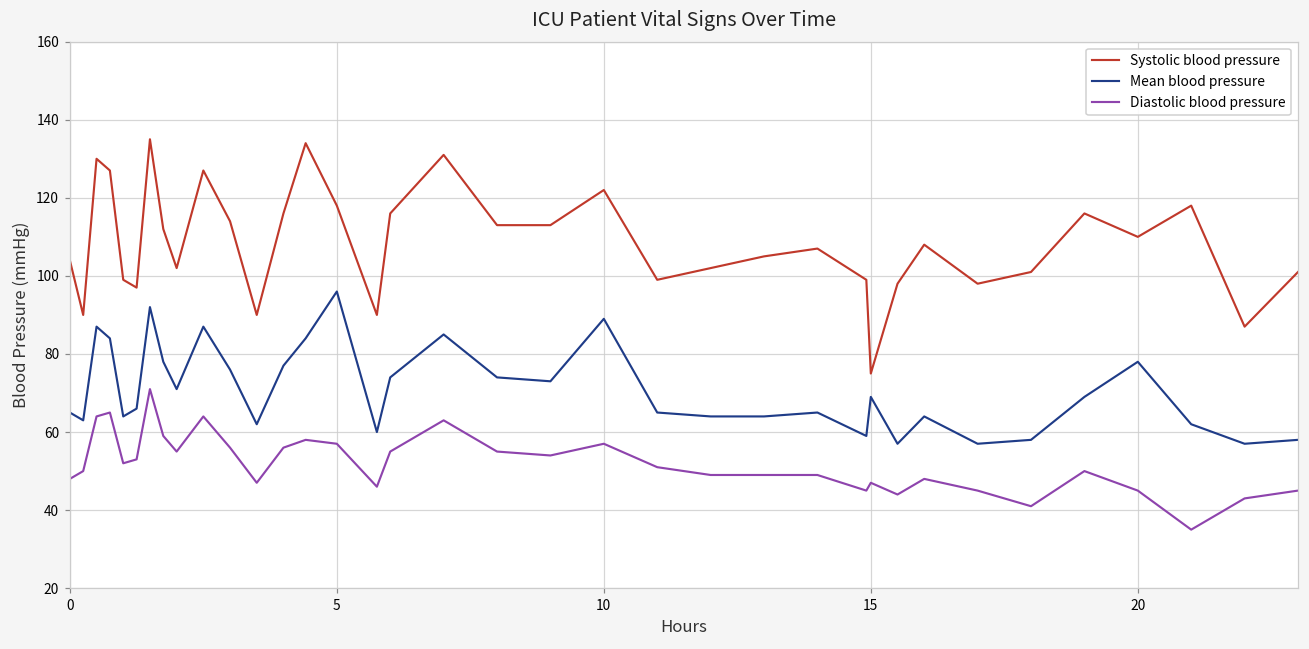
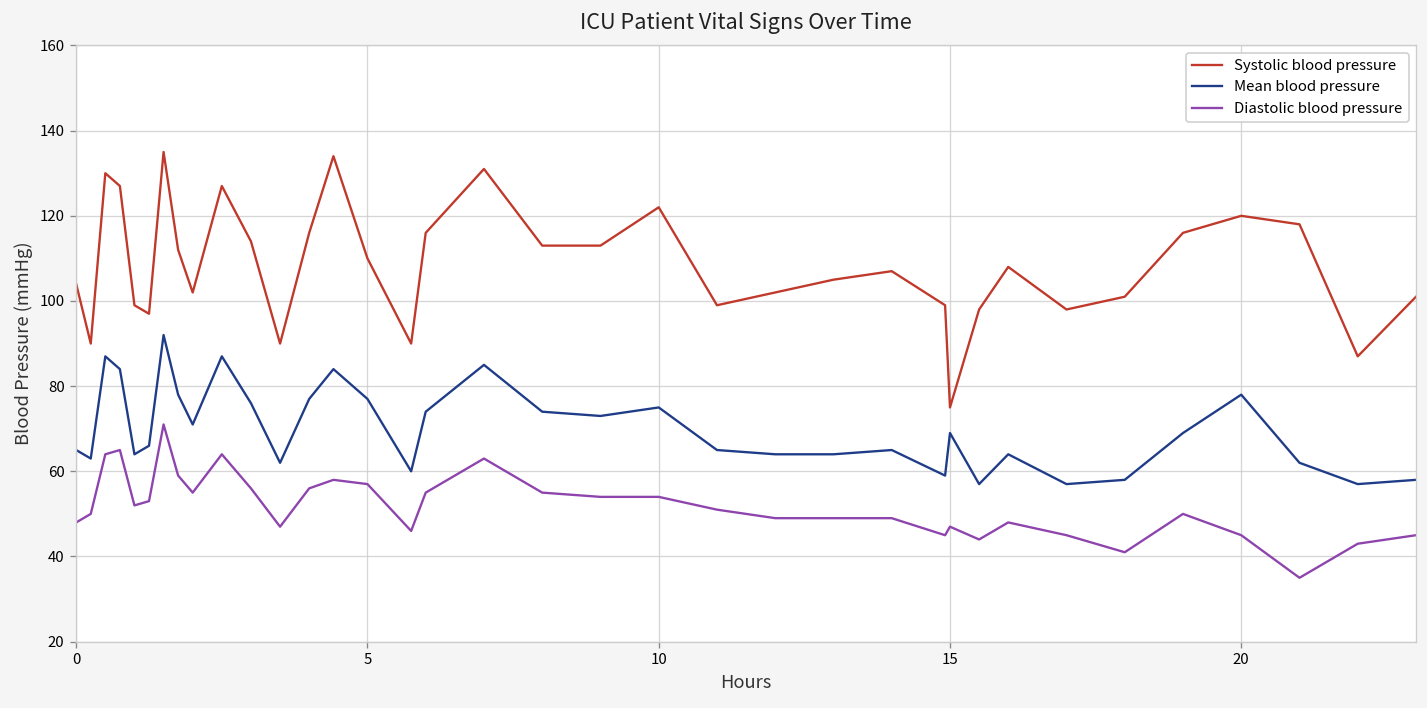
Systolic blood pressure, 5: 118 -> 110
Mean blood pressure, 5: 96 -> 77
Mean blood pressure, 10: 89 -> 75
Diastolic blood pressure, 10: 57 -> 54
Systolic blood pressure, 20: 110 -> 120
